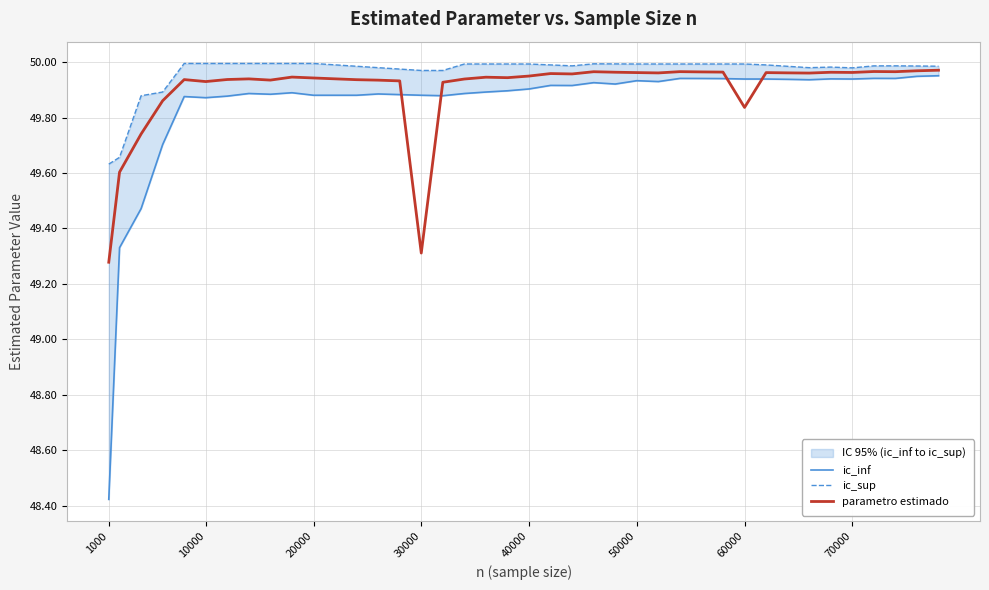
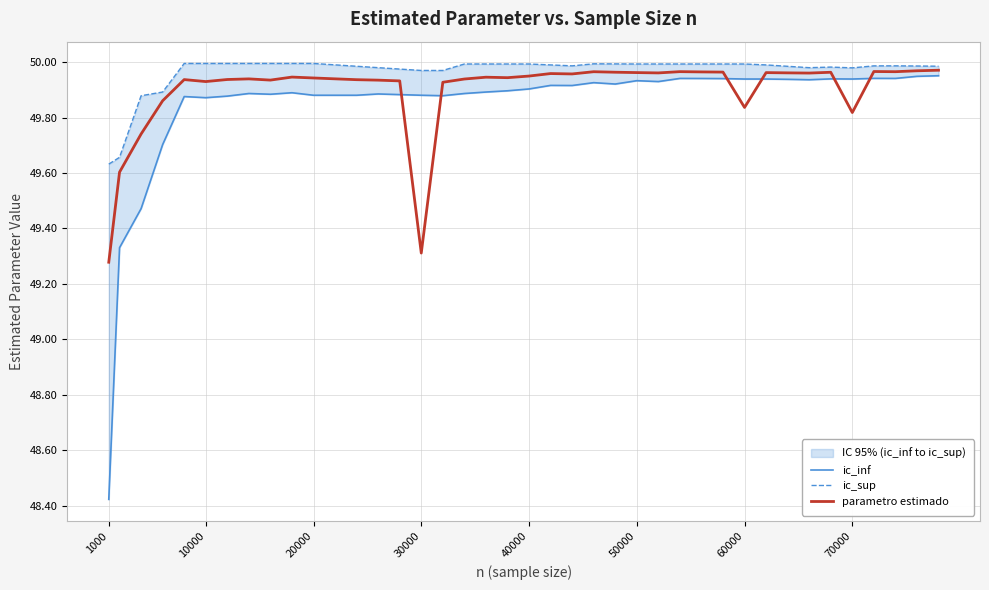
parametro estimado, 70000: 49.96 -> 49.82
